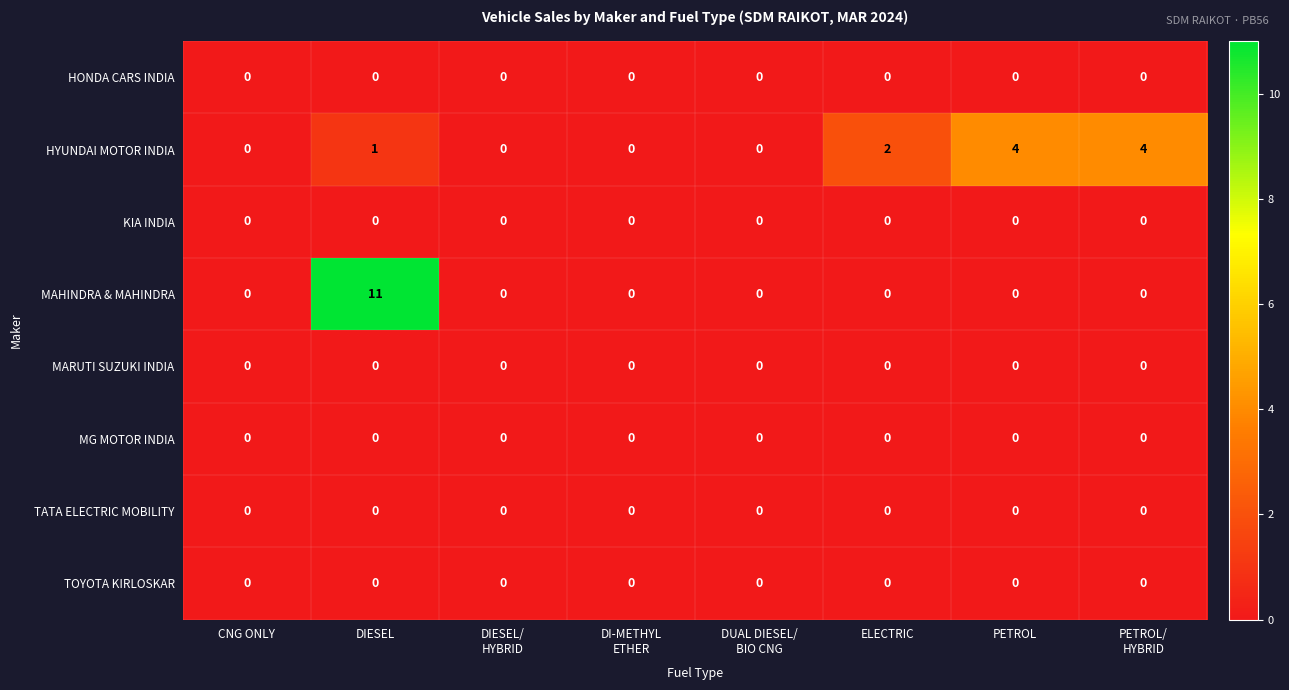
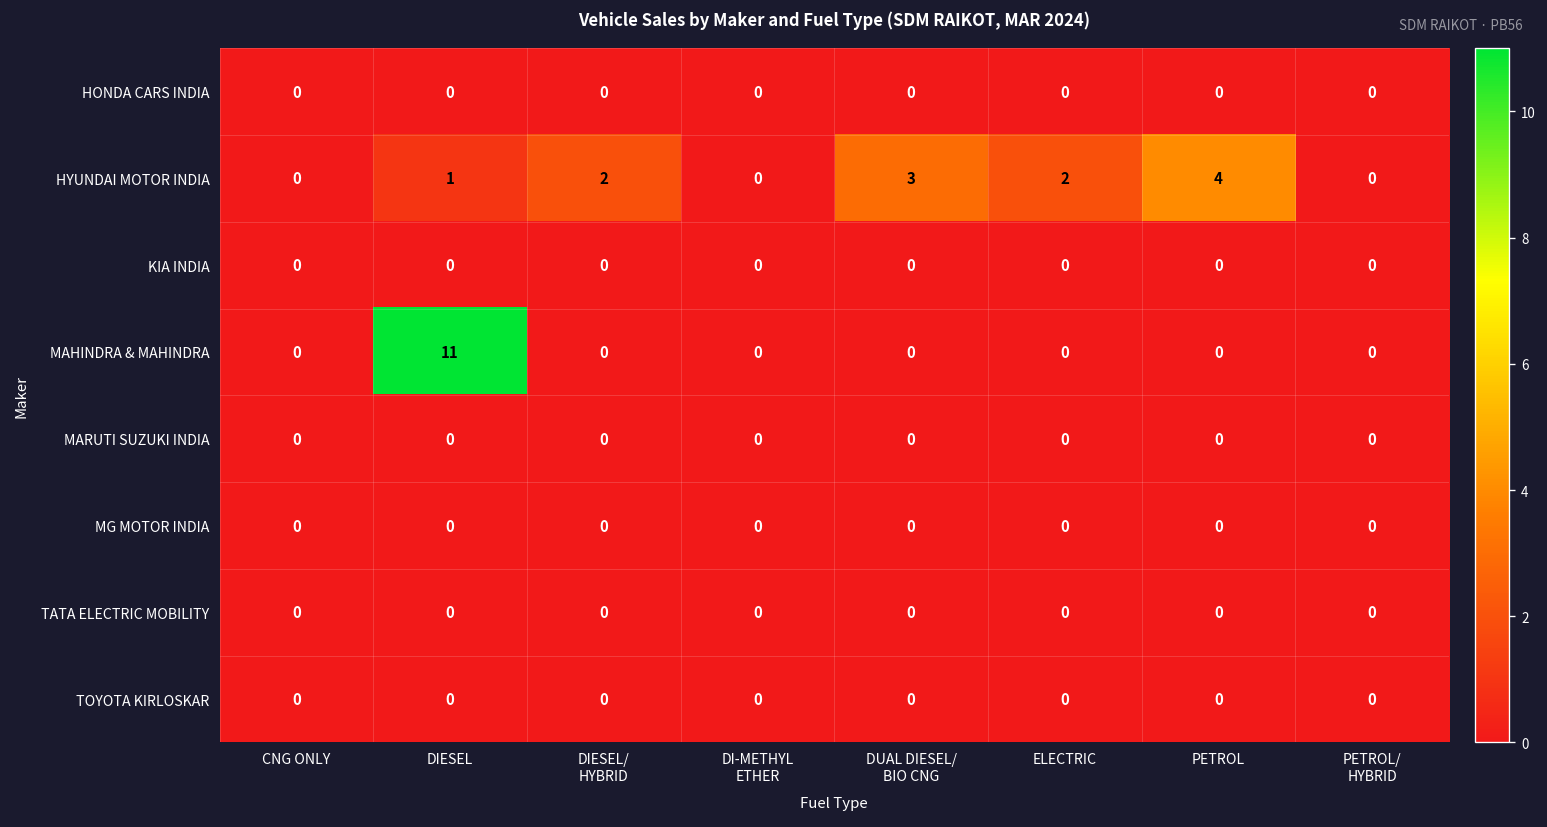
HYUNDAI MOTOR INDIA, DIESEL/ HYBRID: 0 -> 2
HYUNDAI MOTOR INDIA, DUAL DIESEL/ BIO CNG: 0 -> 3
HYUNDAI MOTOR INDIA, PETROL/ HYBRID: 4 -> 0
